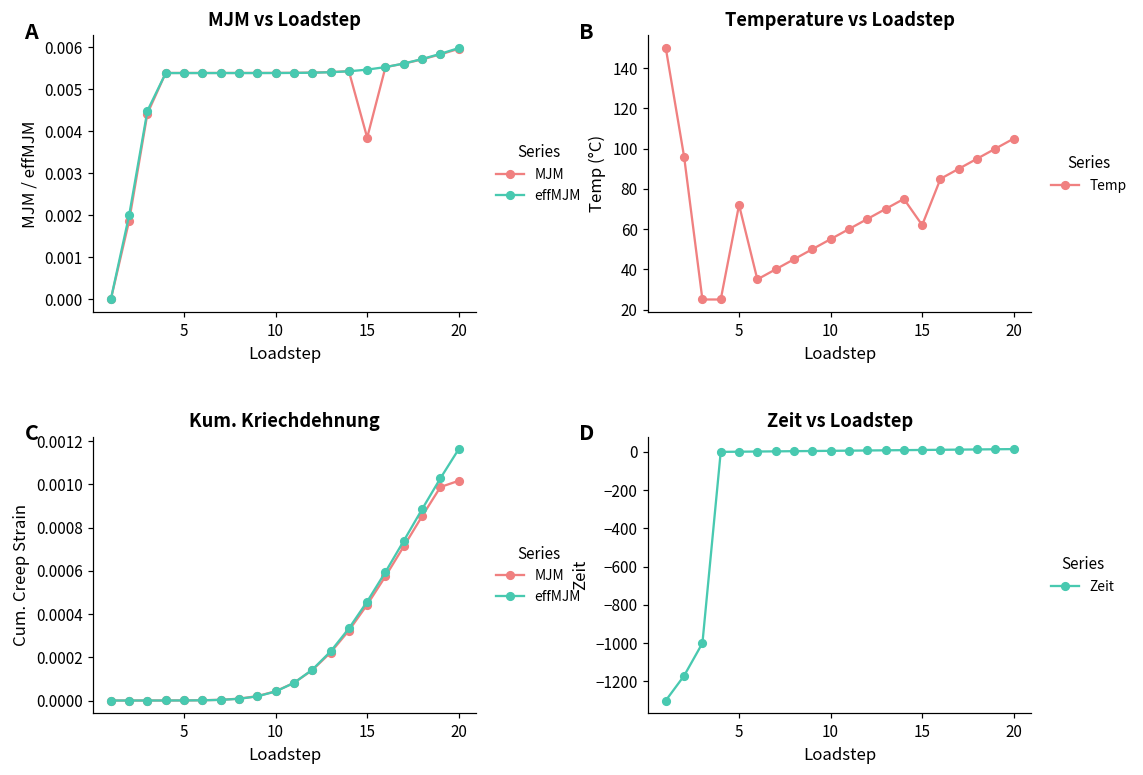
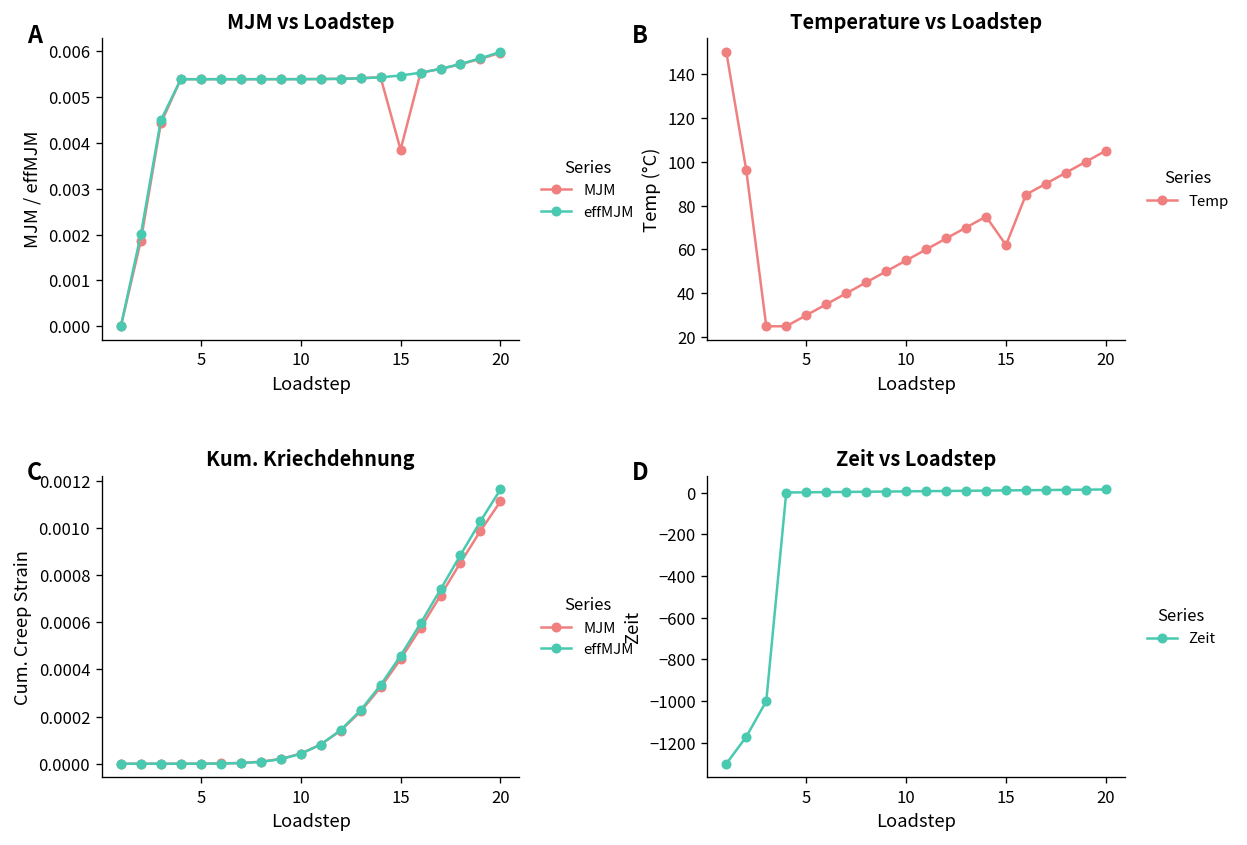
Temperature vs Loadstep, 5: 72 -> 30
Kum. Kriechdehnung, MJM, 20: 0.00102 -> 0.00111
